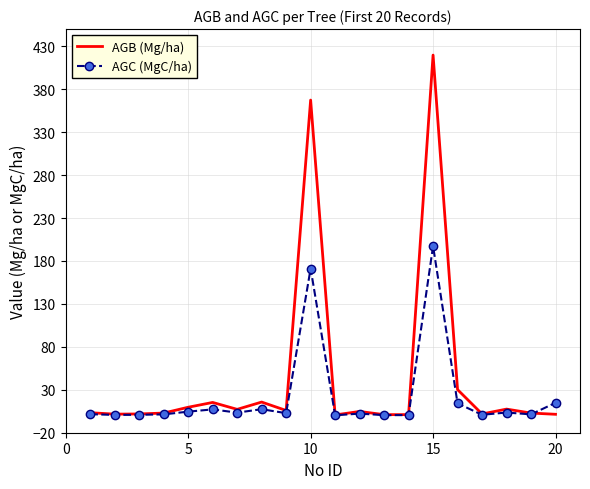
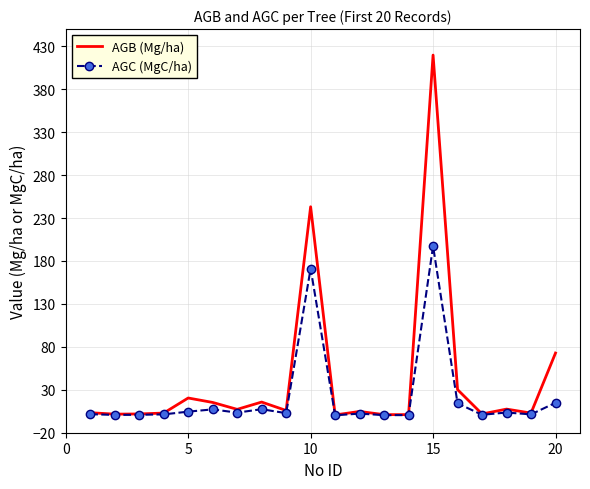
AGB (Mg/ha), 5: 10 -> 20
AGB (Mg/ha), 10: 370 -> 240
AGB (Mg/ha), 20: 0 -> 70
